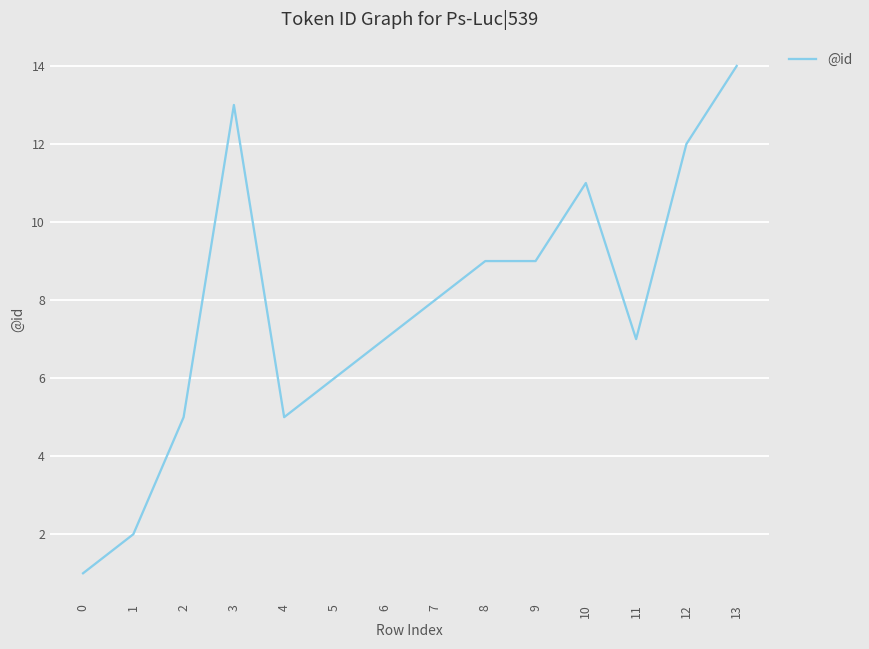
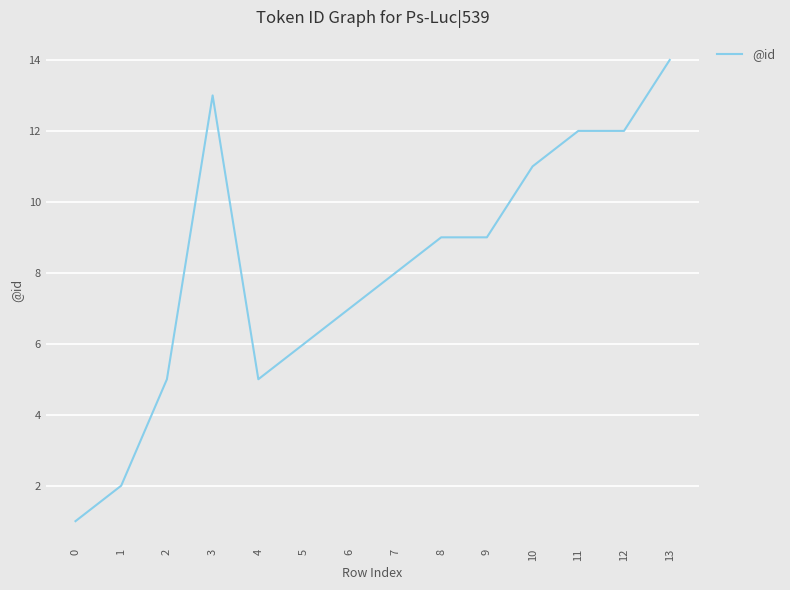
11: 7 -> 12
